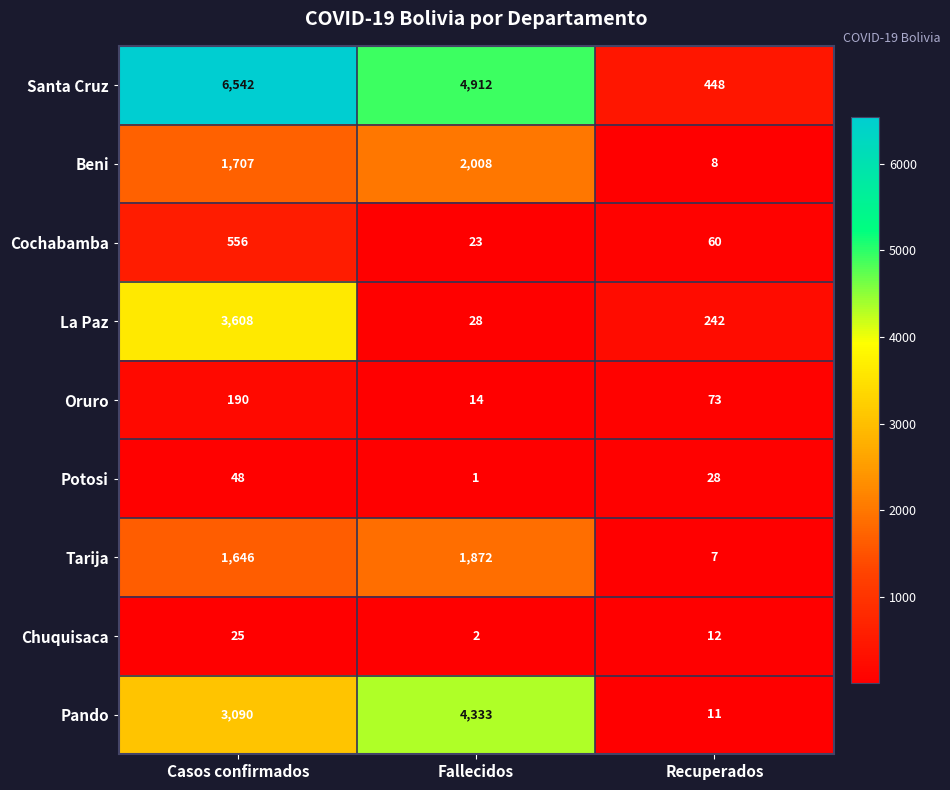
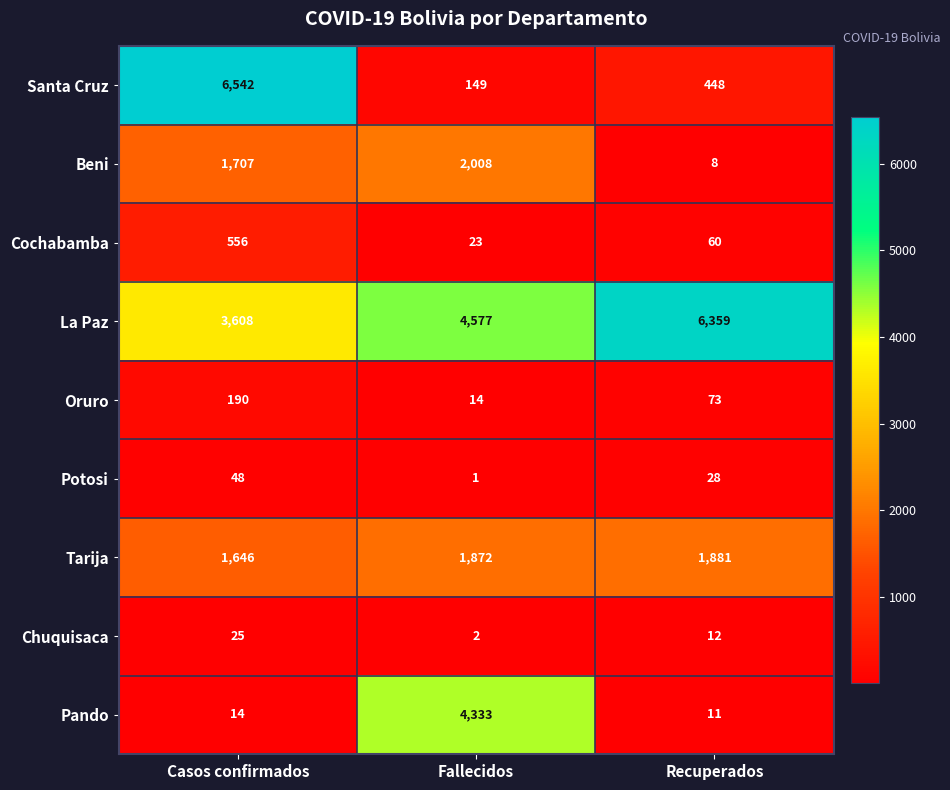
Santa Cruz, Fallecidos: 4,912 -> 149
La Paz, Fallecidos: 28 -> 4,577
La Paz, Recuperados: 242 -> 6,359
Tarija, Recuperados: 7 -> 1,881
Pando, Casos confirmados: 3,090 -> 14
